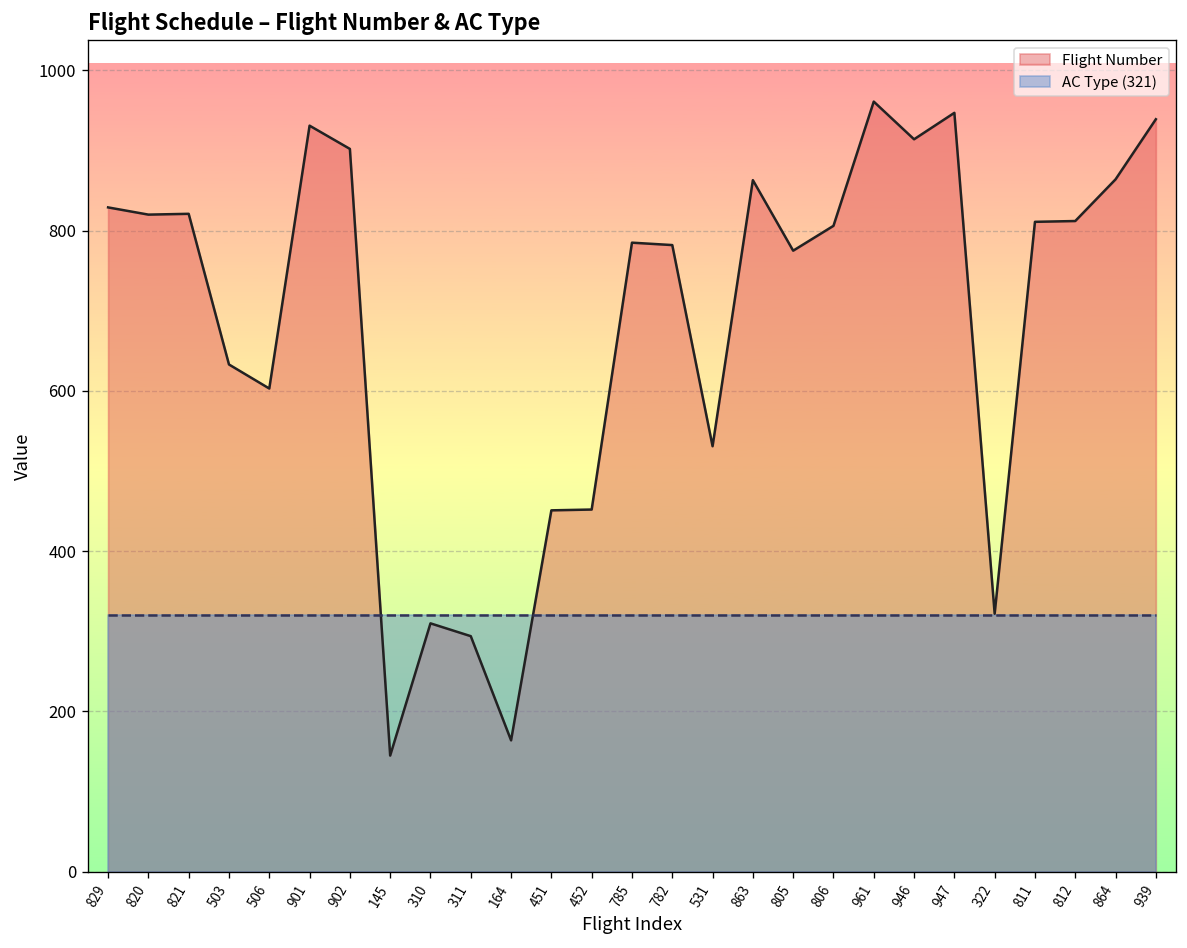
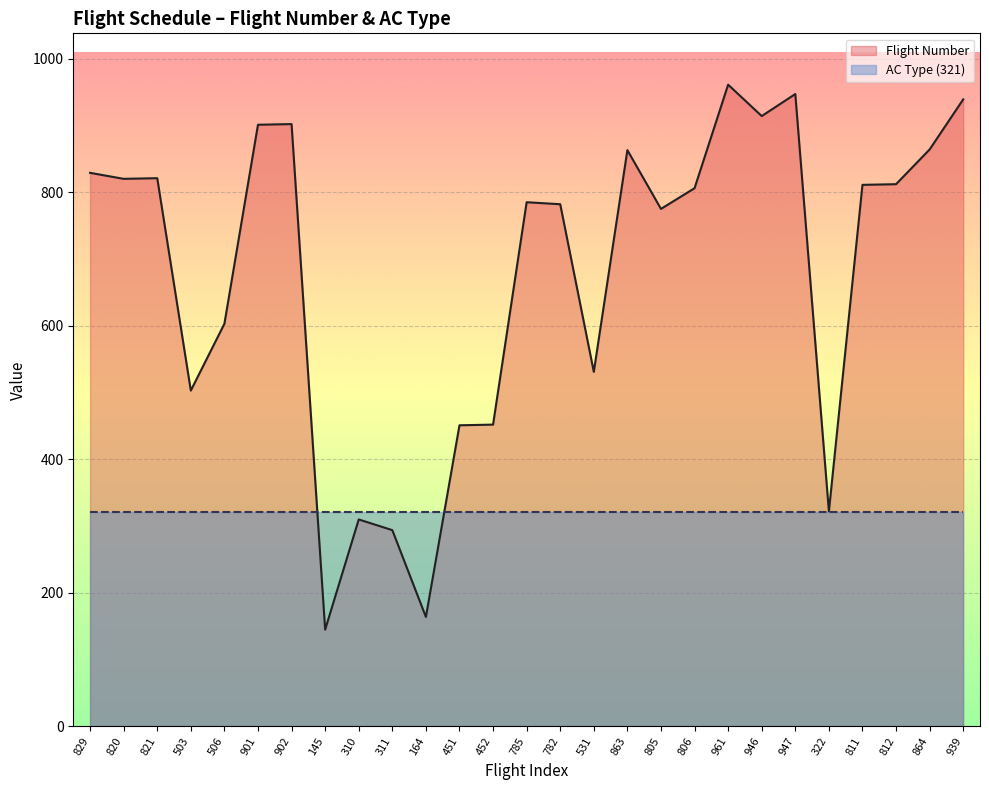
Flight Number, 503: 630 -> 500
Flight Number, 901: 930 -> 900
